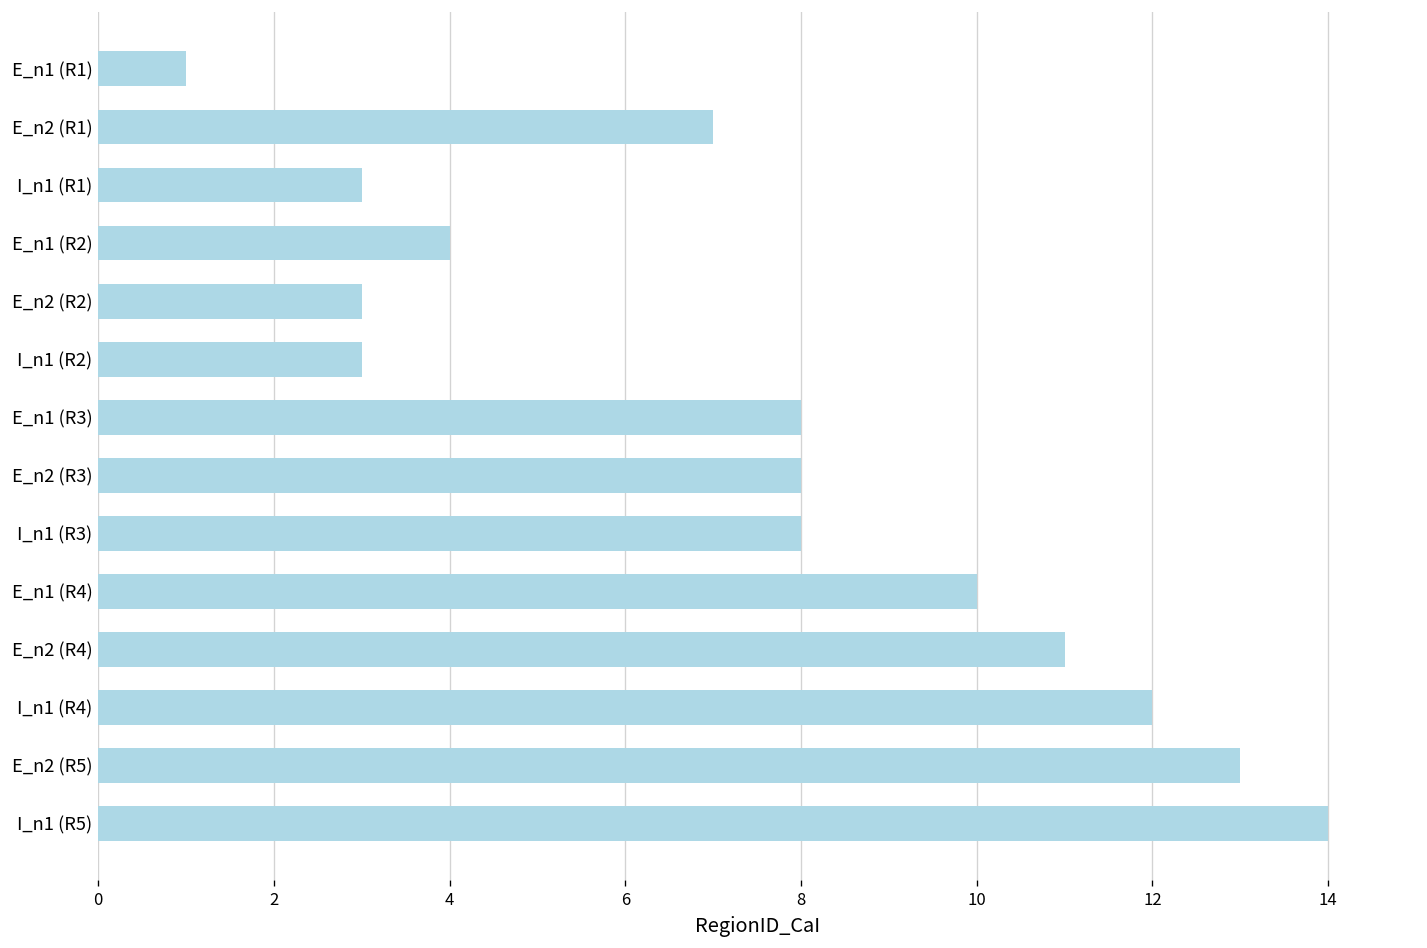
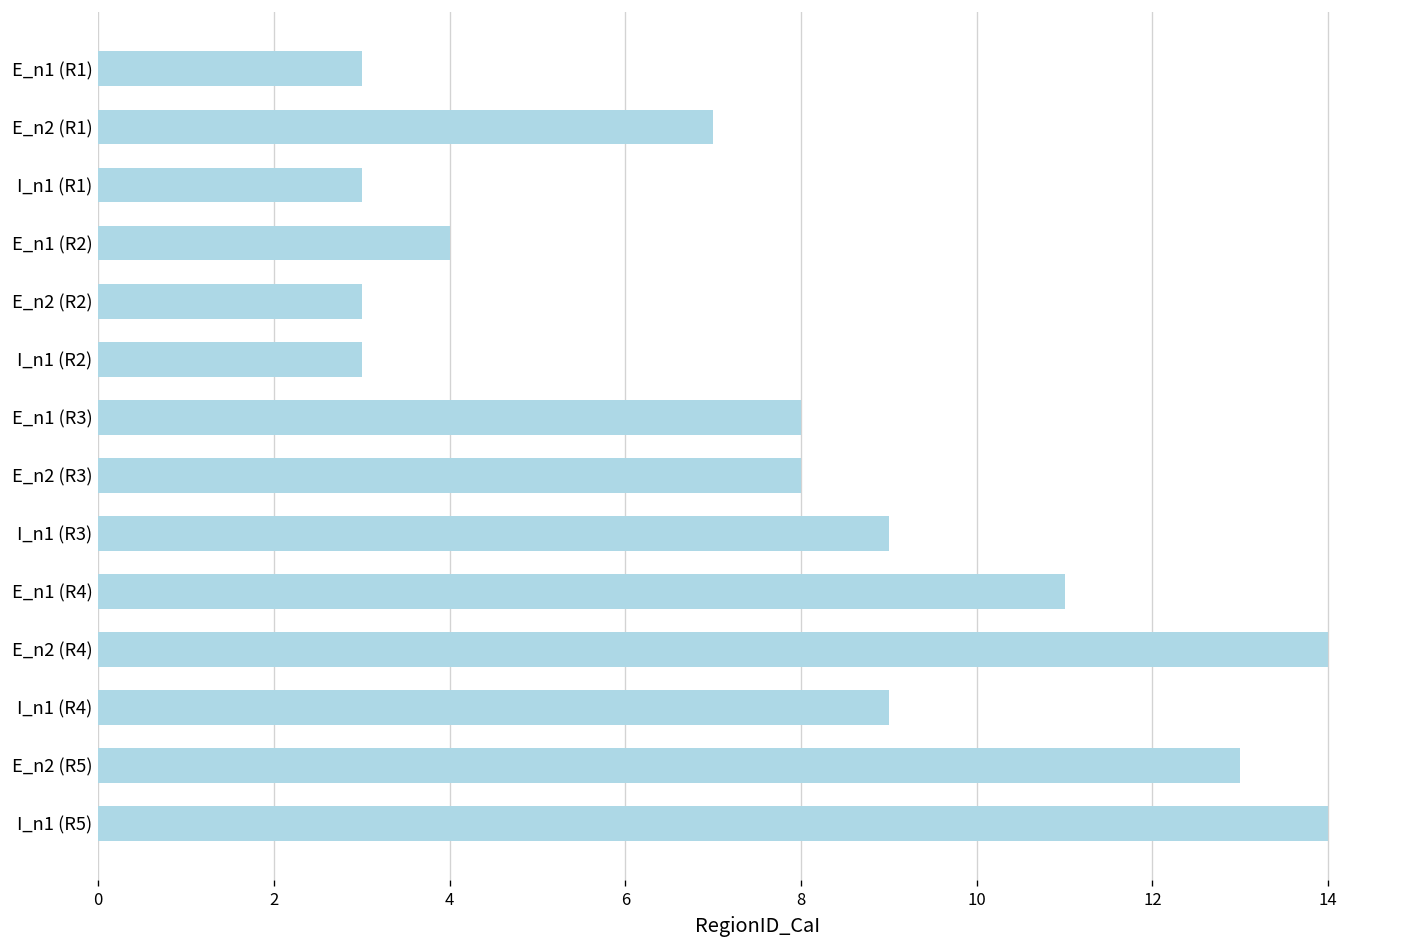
E_n1 (R1): 1 -> 3
I_n1 (R3): 8 -> 9
E_n1 (R4): 10 -> 11
E_n2 (R4): 11 -> 14
I_n1 (R4): 12 -> 9
